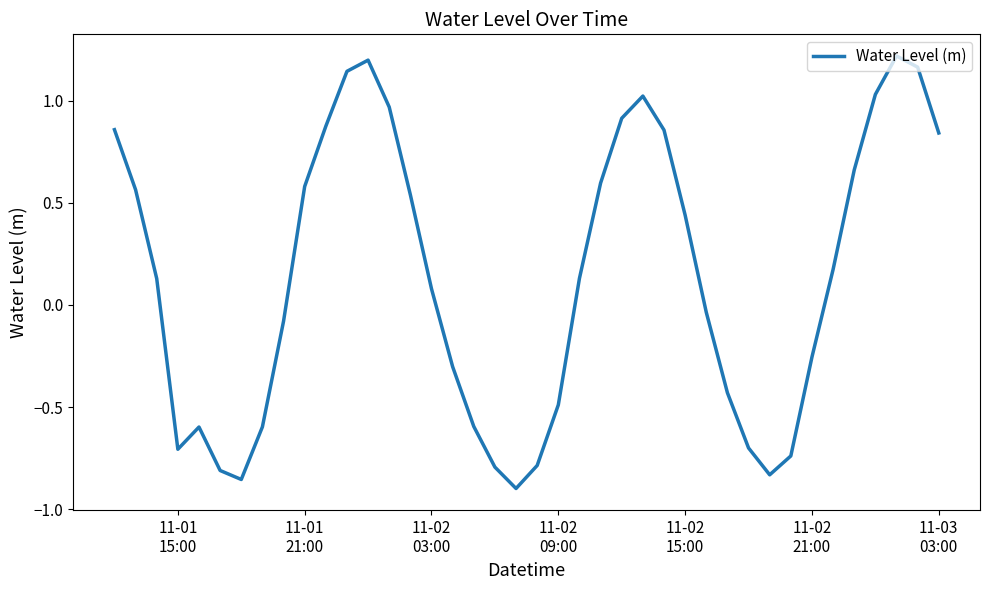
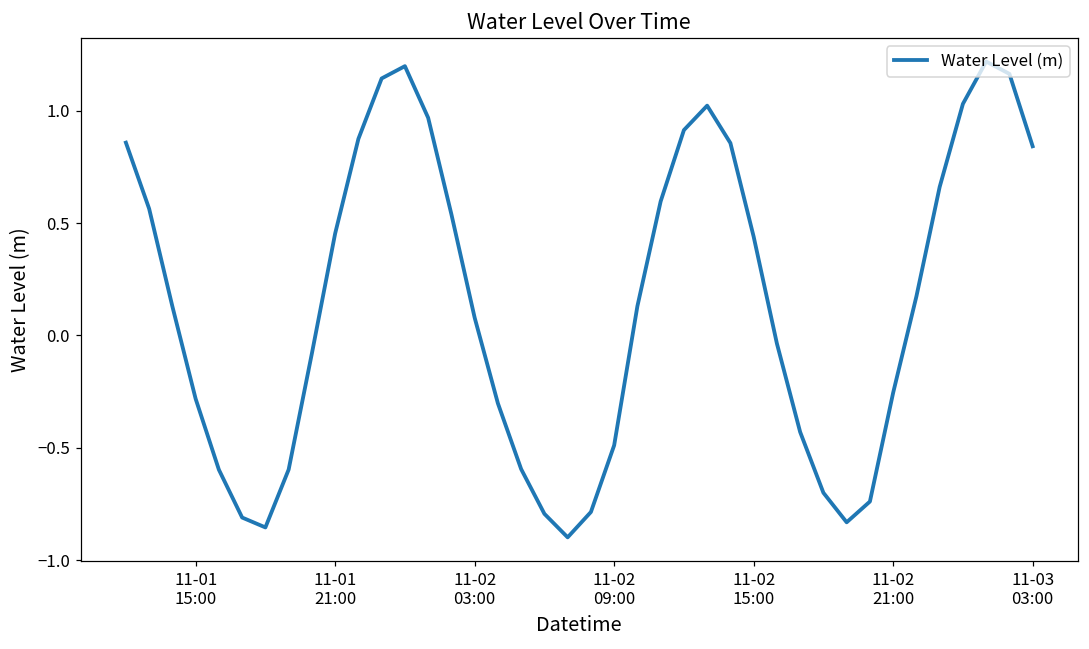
11-01 15:00: -0.71 -> -0.28
11-01 21:00: 0.58 -> 0.45
